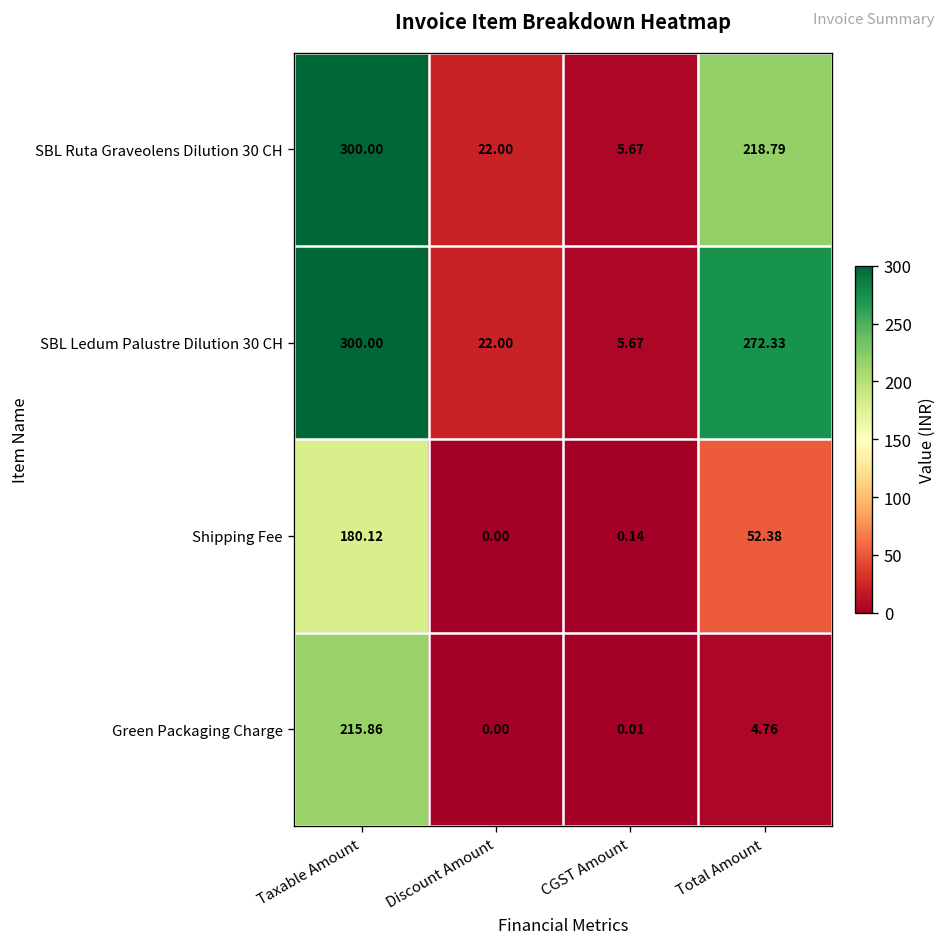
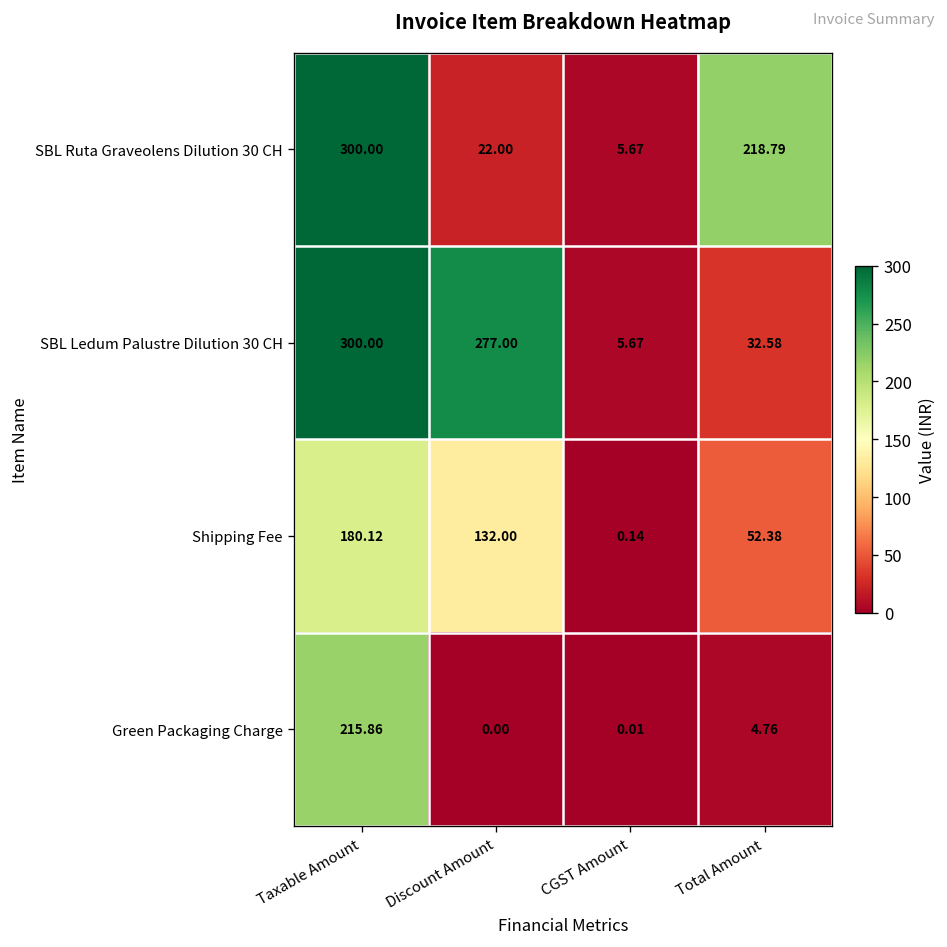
SBL Ledum Palustre Dilution 30 CH, Discount Amount: 22.00 -> 277.00
SBL Ledum Palustre Dilution 30 CH, Total Amount: 272.33 -> 32.58
Shipping Fee, Discount Amount: 0.00 -> 132.00
